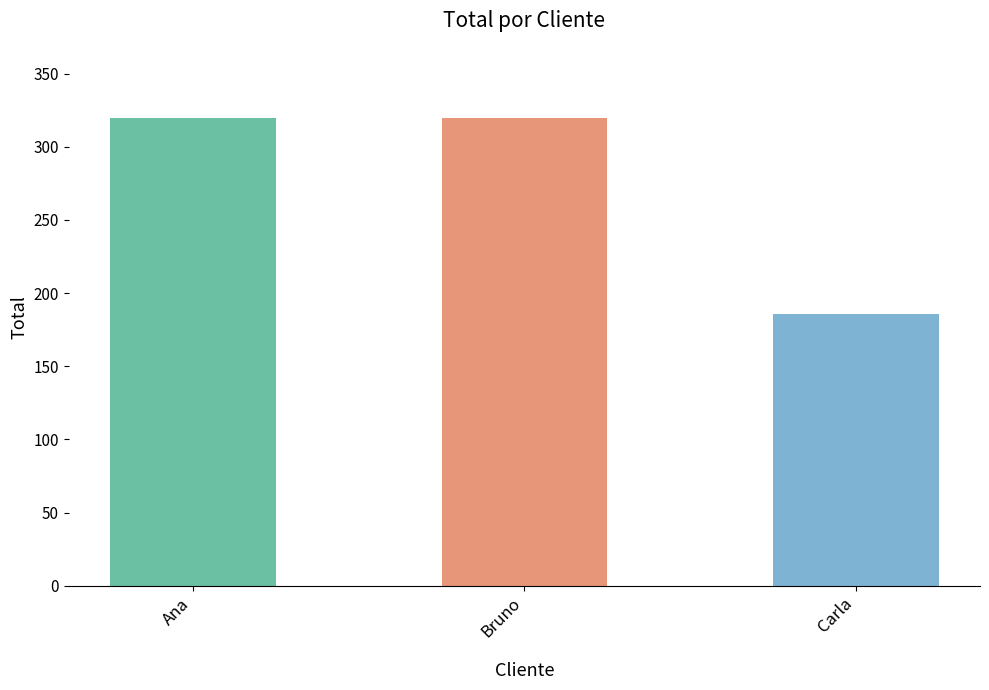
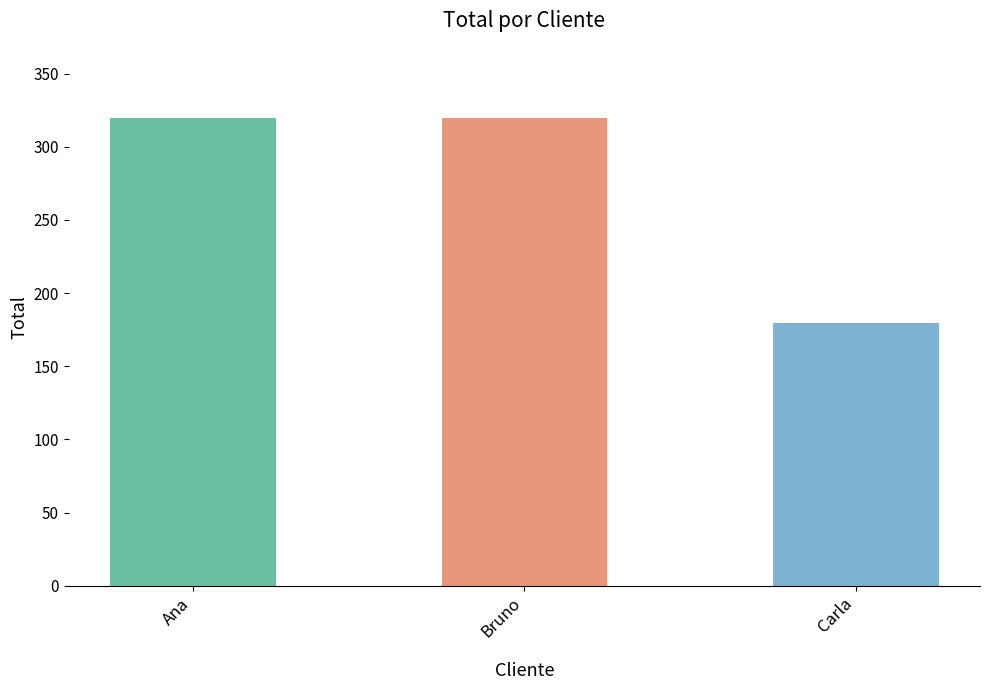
Carla: 186 -> 180
